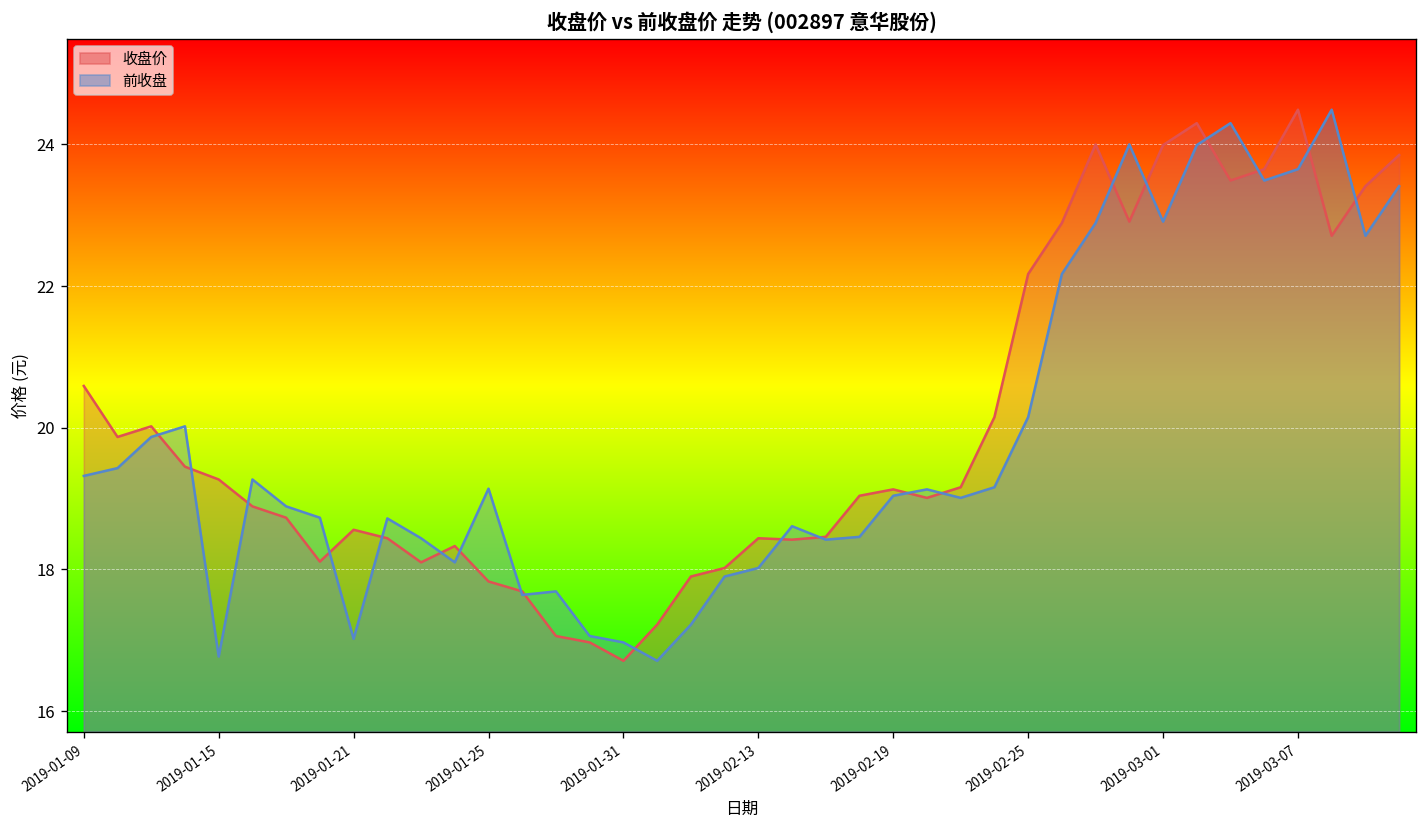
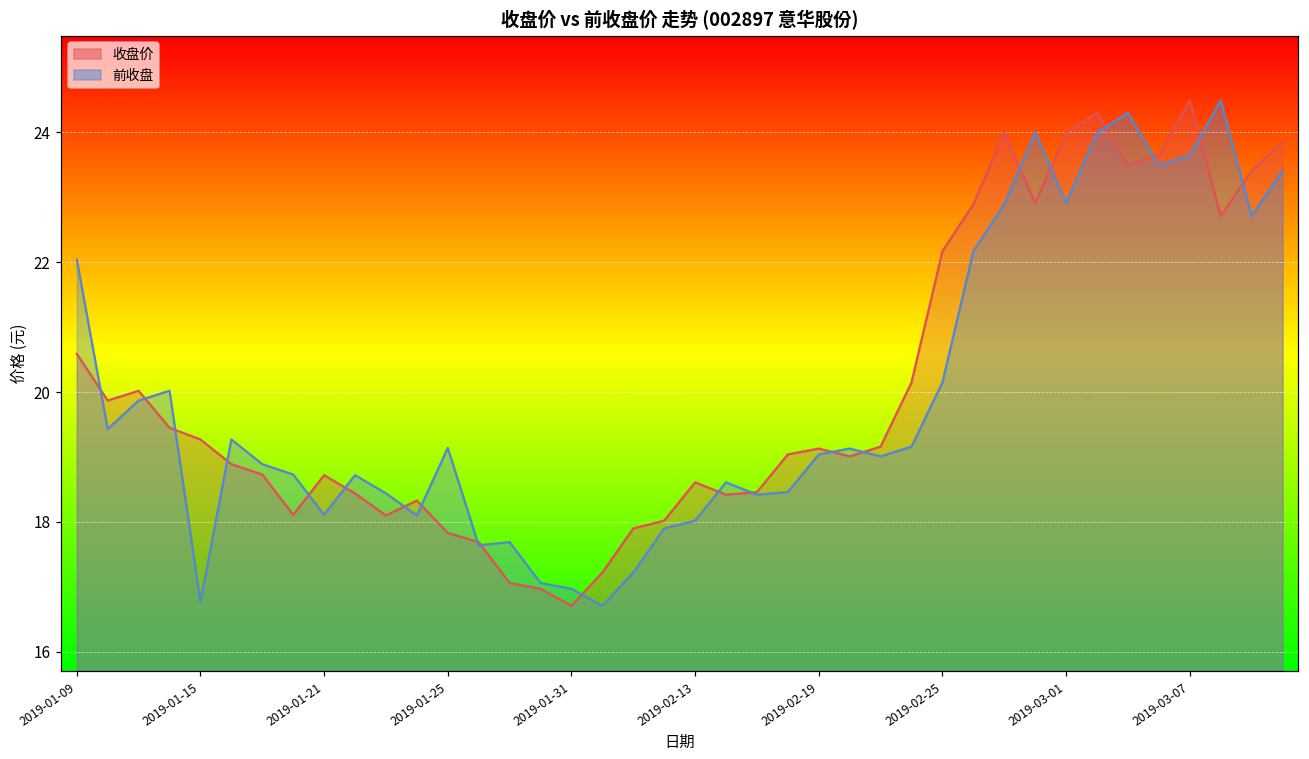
前收盘, 2019-01-09: 19.3 -> 22.0
收盘价, 2019-01-21: 18.6 -> 18.7
前收盘, 2019-01-21: 17.0 -> 18.1
收盘价, 2019-02-13: 18.4 -> 18.6
